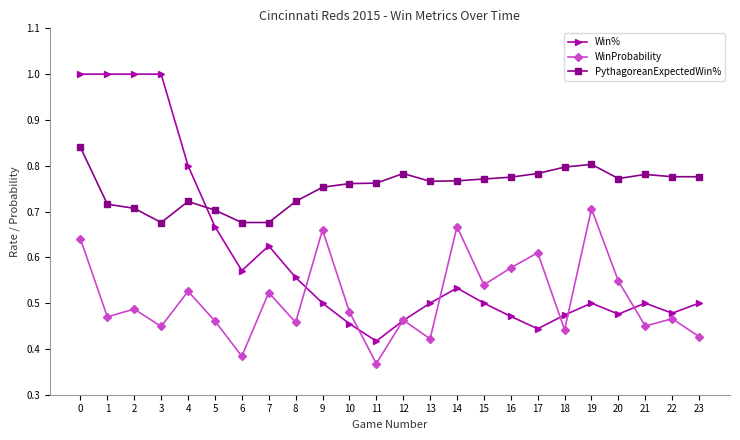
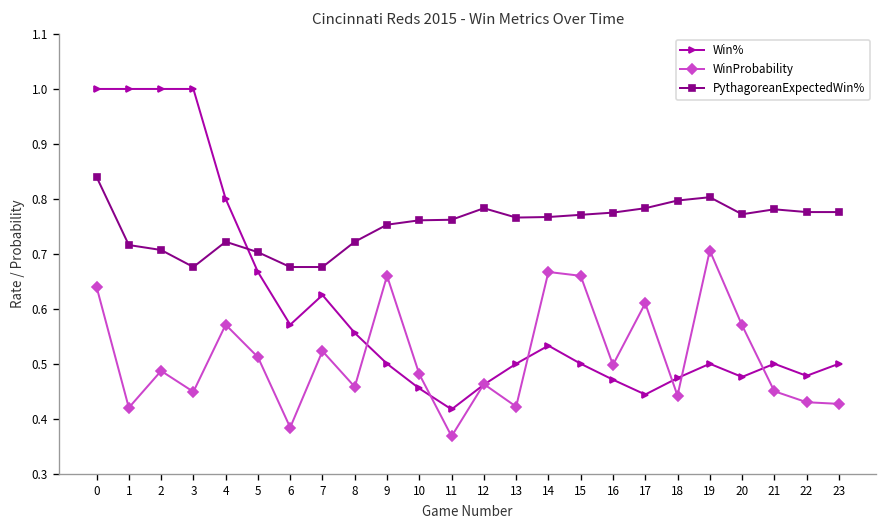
WinProbability, 1: 0.47 -> 0.42
WinProbability, 4: 0.53 -> 0.57
WinProbability, 5: 0.46 -> 0.51
WinProbability, 15: 0.54 -> 0.66
WinProbability, 16: 0.58 -> 0.50
WinProbability, 20: 0.55 -> 0.57
WinProbability, 22: 0.47 -> 0.43
